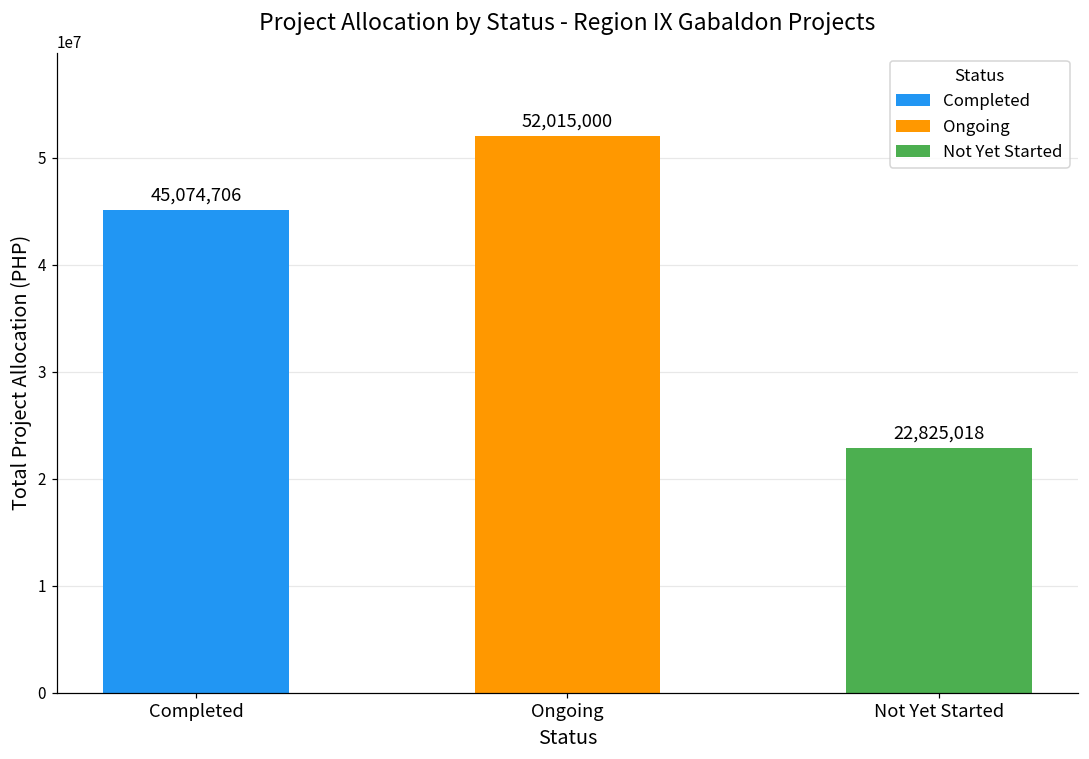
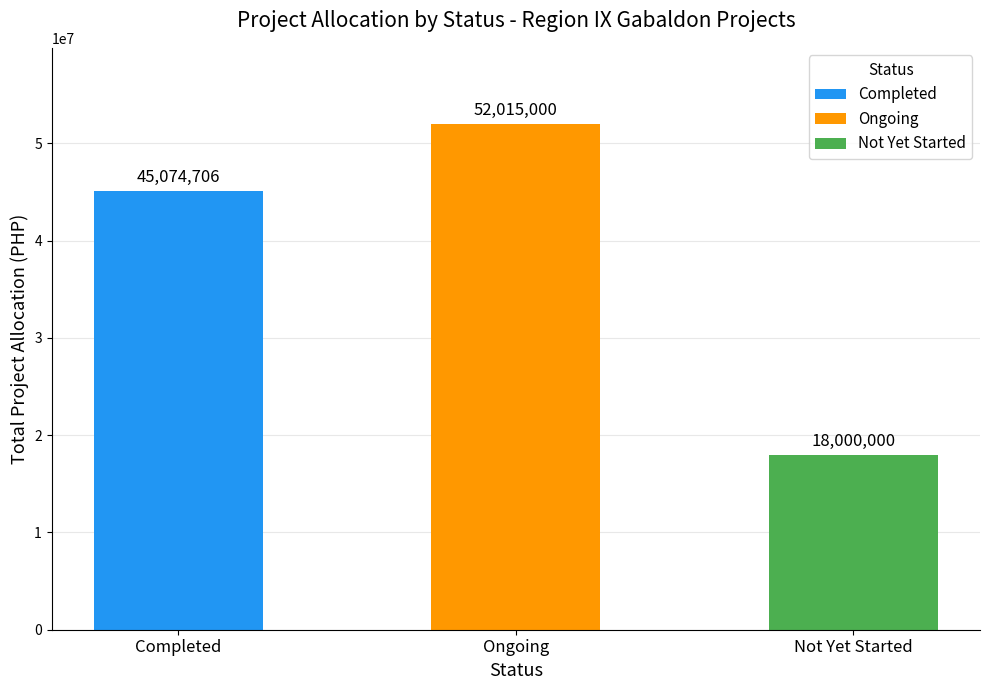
Not Yet Started: 22,825,018 -> 18,000,000
